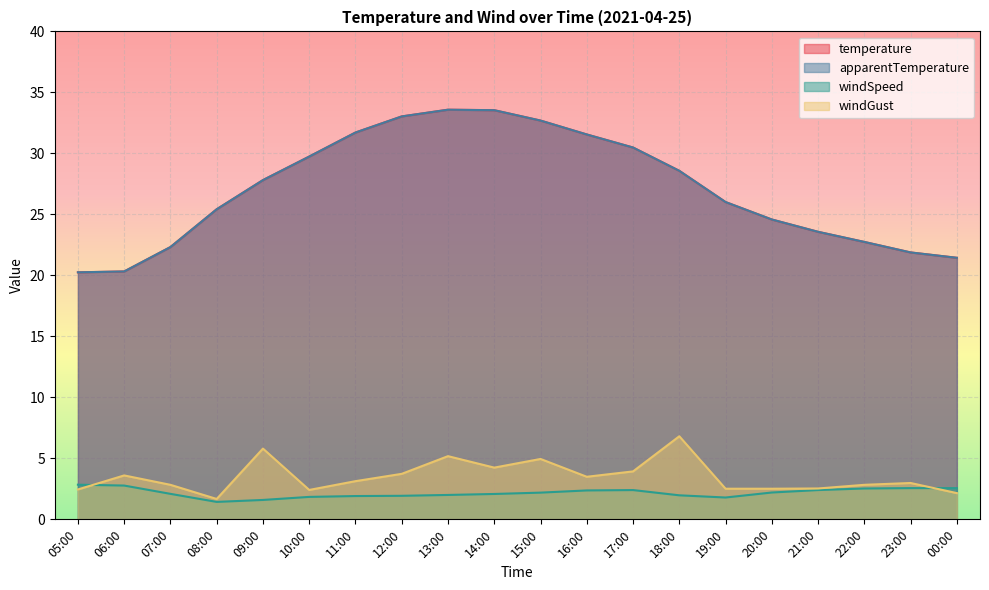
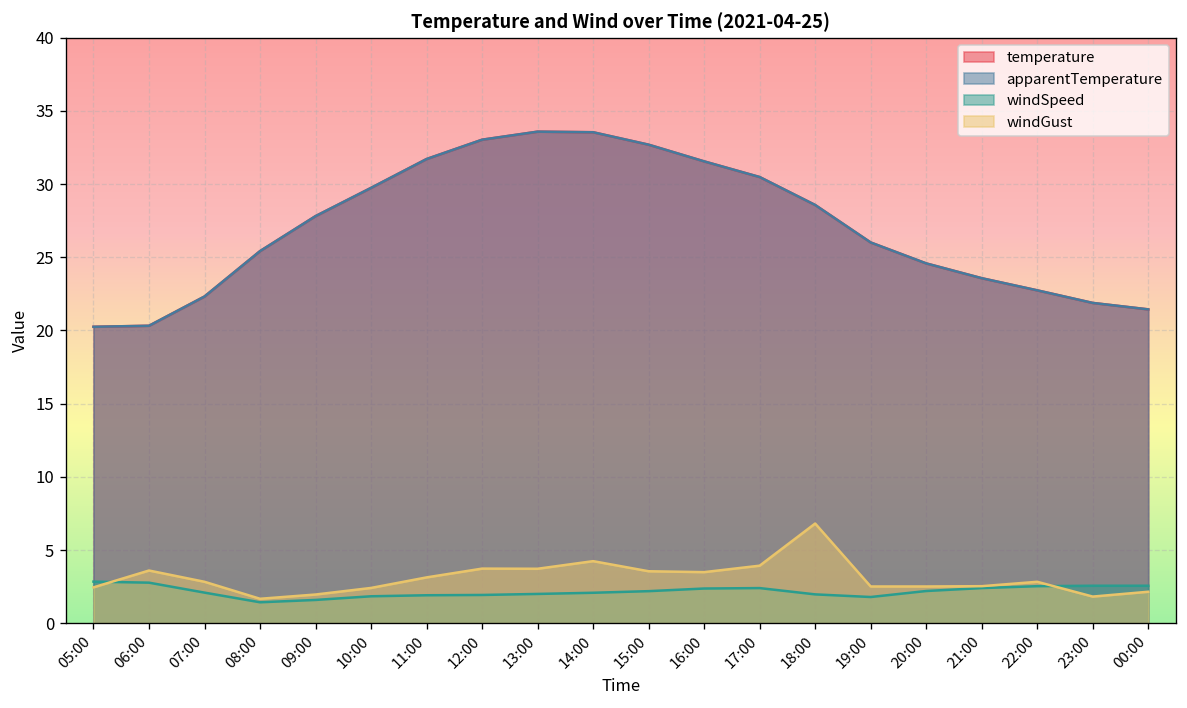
windGust, 09:00: 5.8 -> 2.0
windGust, 13:00: 5.2 -> 3.7
windGust, 15:00: 5.0 -> 3.6
windGust, 23:00: 3.0 -> 1.8
